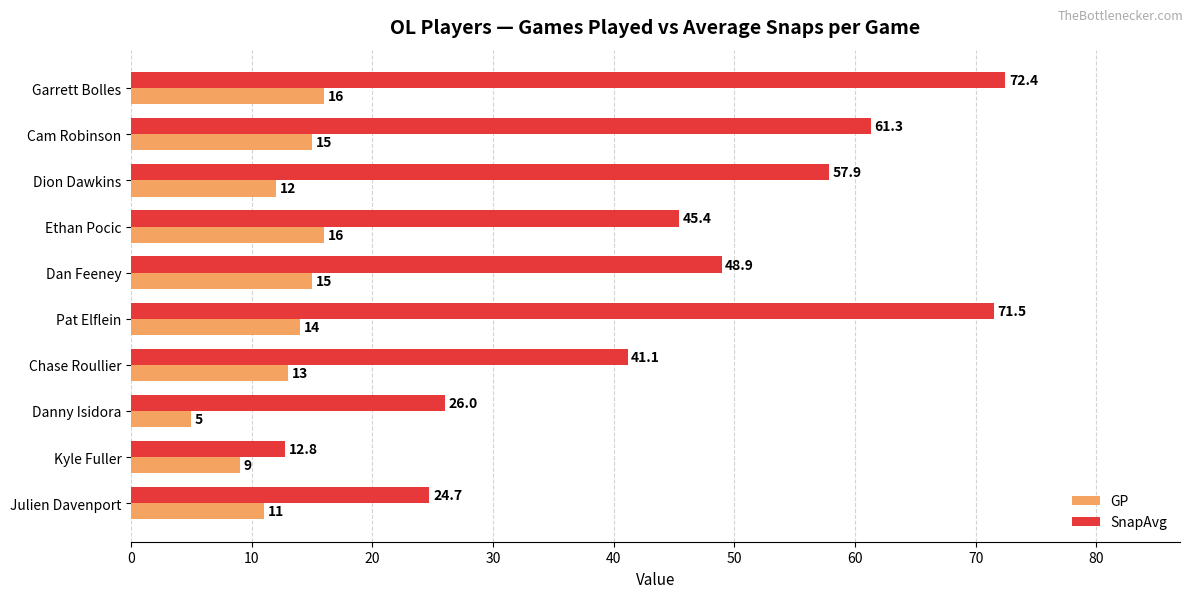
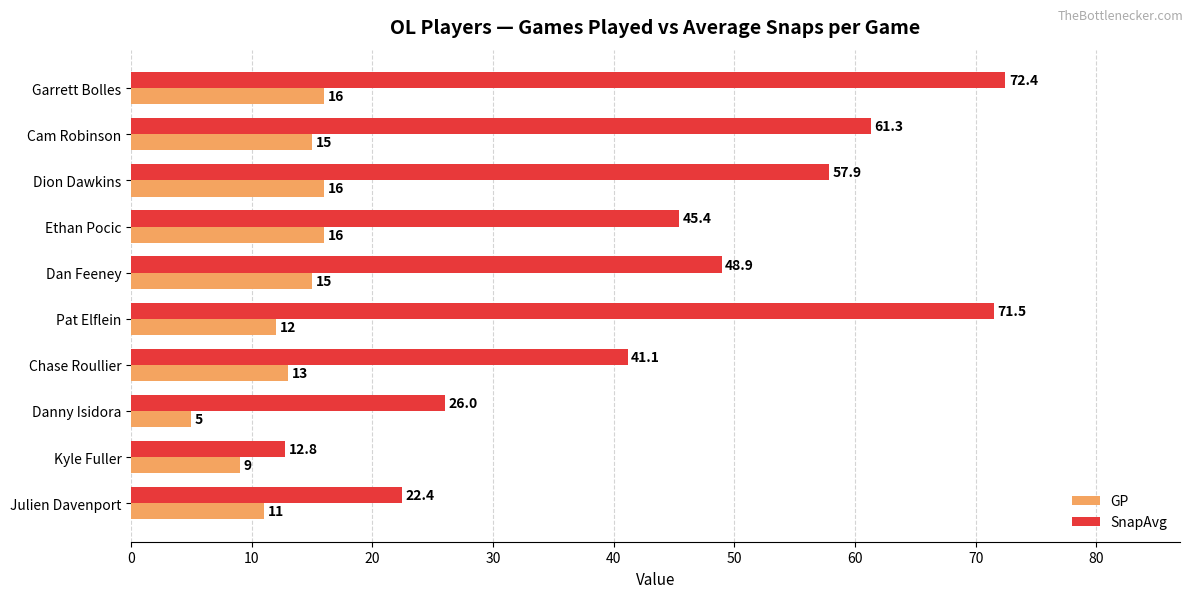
GP, Dion Dawkins: 12 -> 16
GP, Pat Elflein: 14 -> 12
SnapAvg, Julien Davenport: 24.7 -> 22.4
